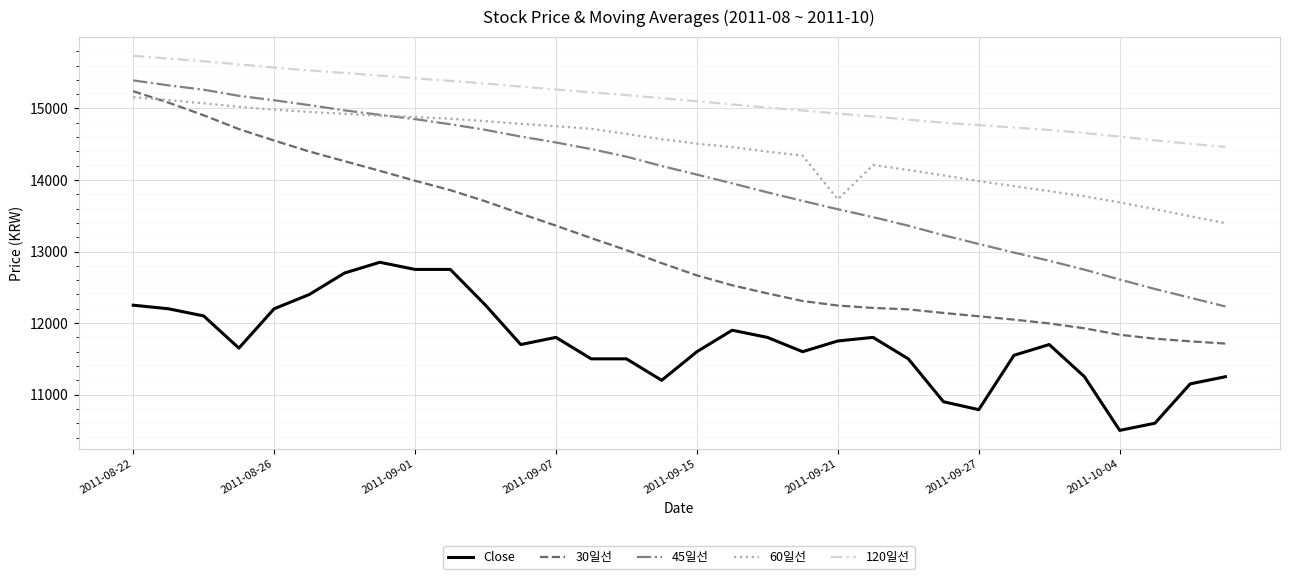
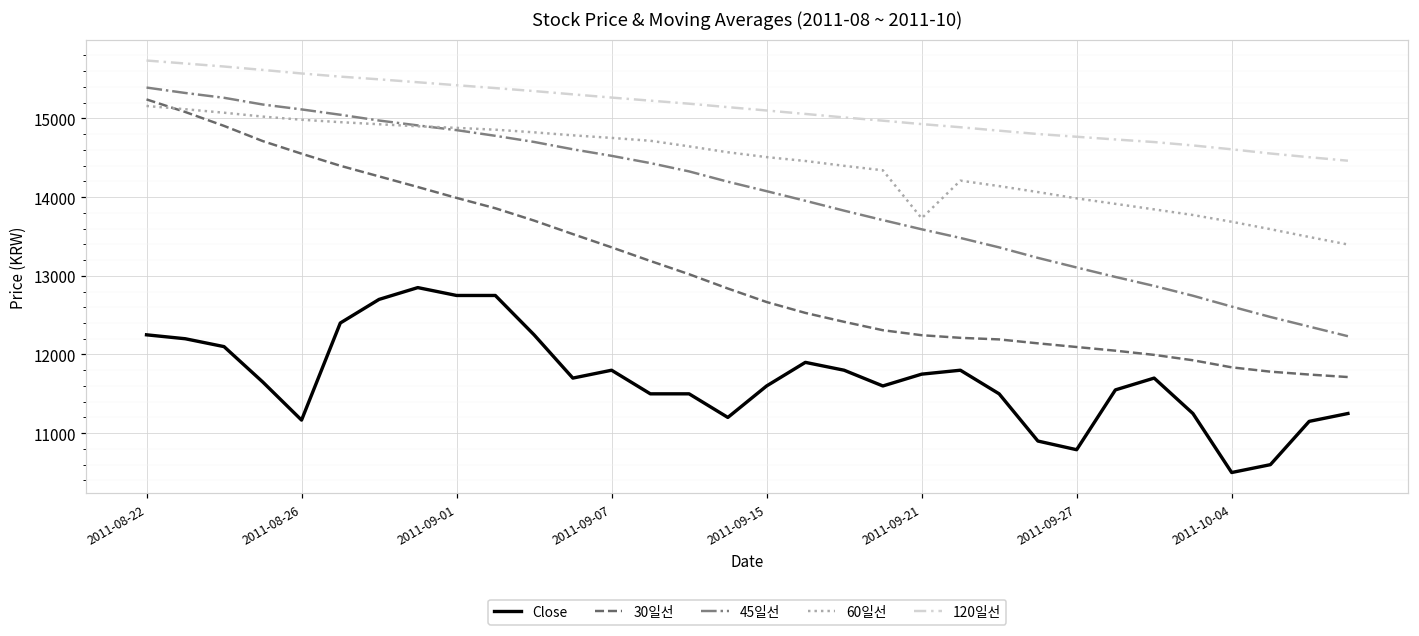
Close, 2011-08-26: 12200 -> 11200
